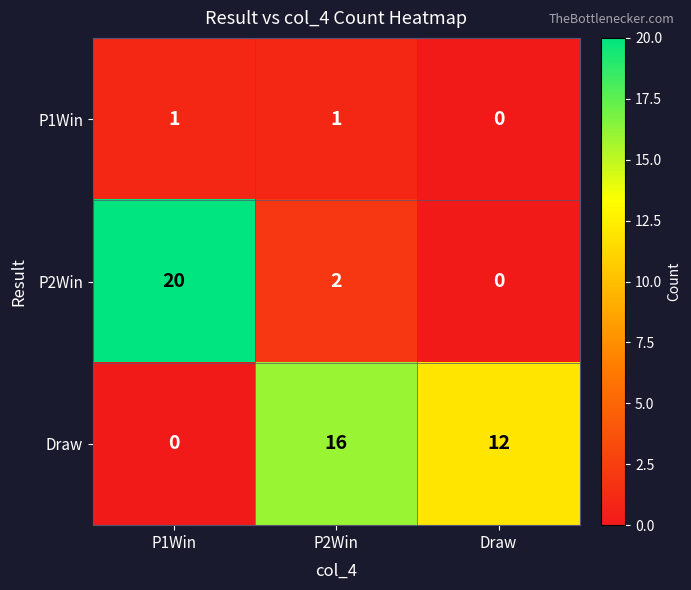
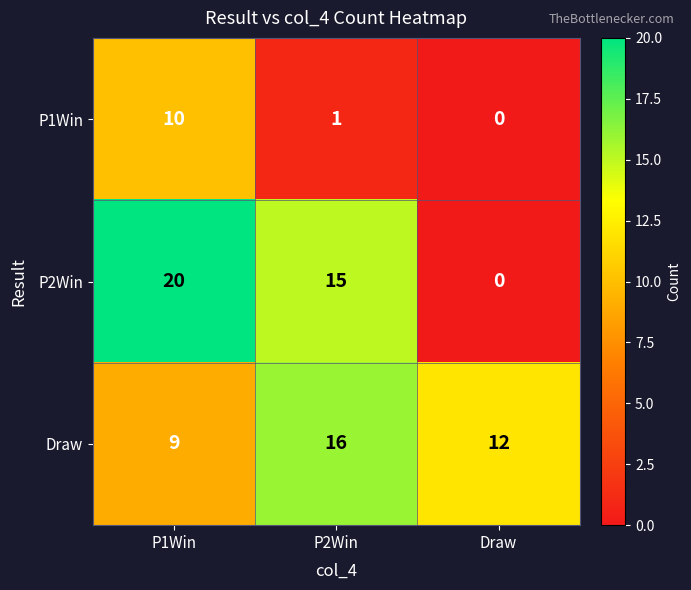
P1Win, P1Win: 1 -> 10
P2Win, P2Win: 2 -> 15
Draw, P1Win: 0 -> 9
